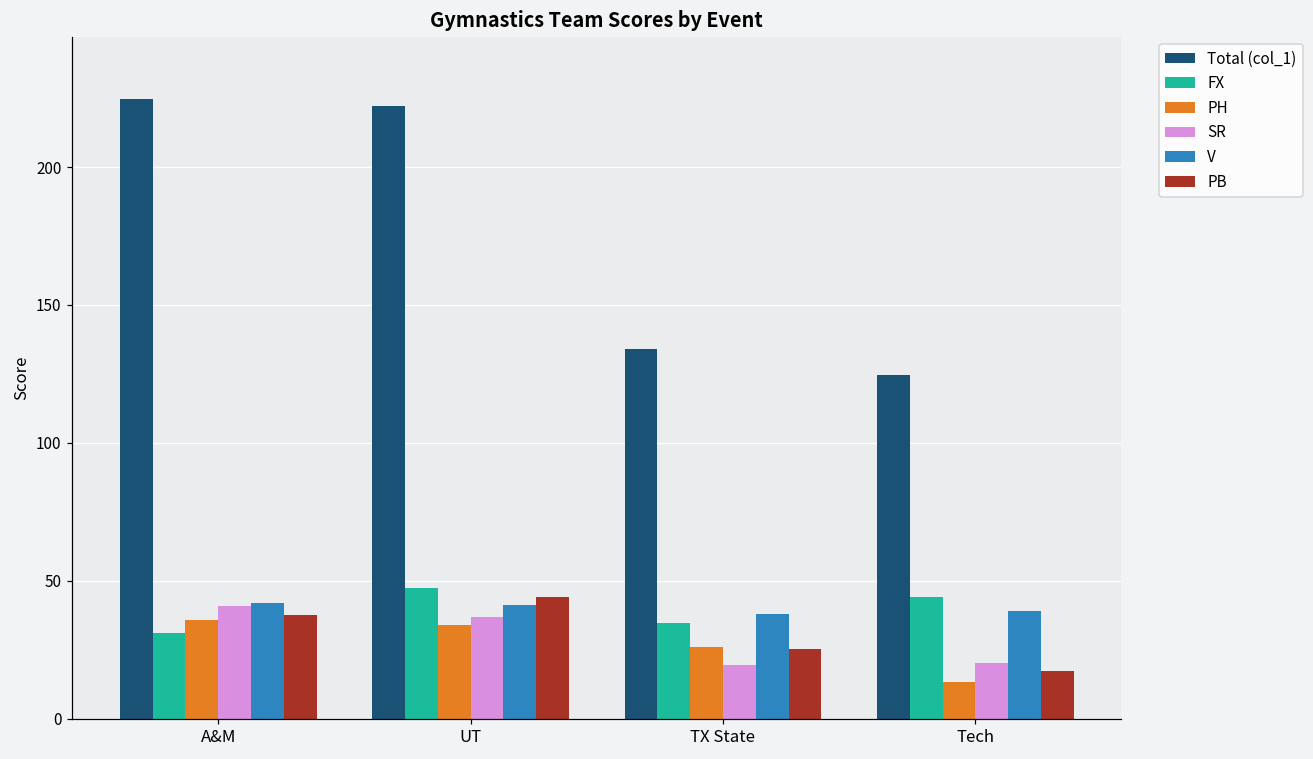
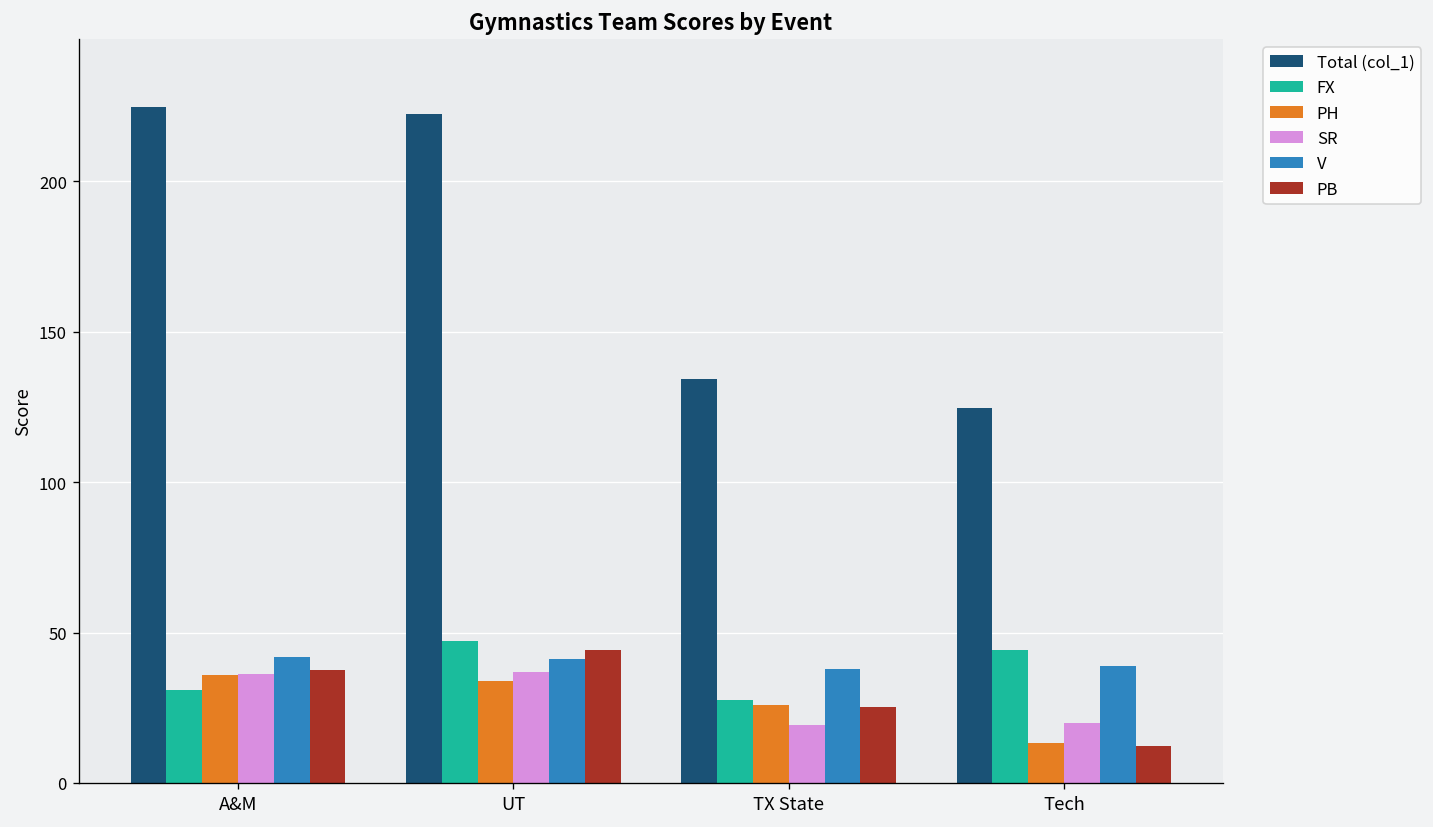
SR, A&M: 41 -> 36
FX, TX State: 35 -> 28
PB, Tech: 17 -> 12
